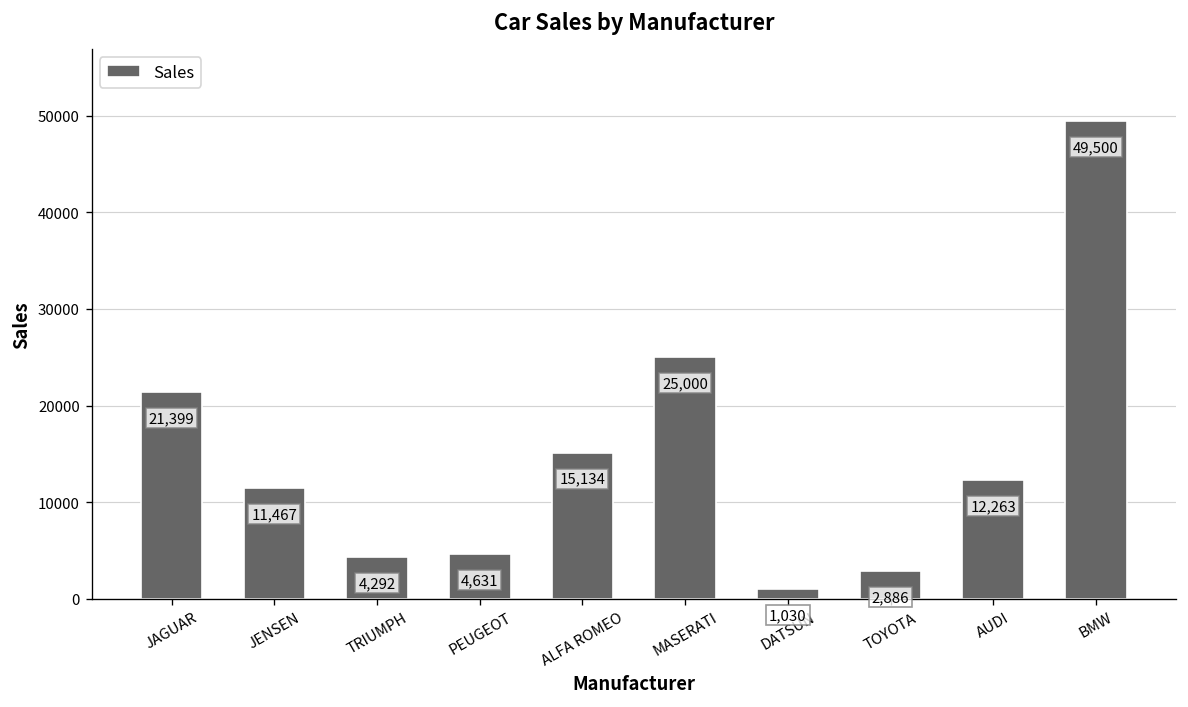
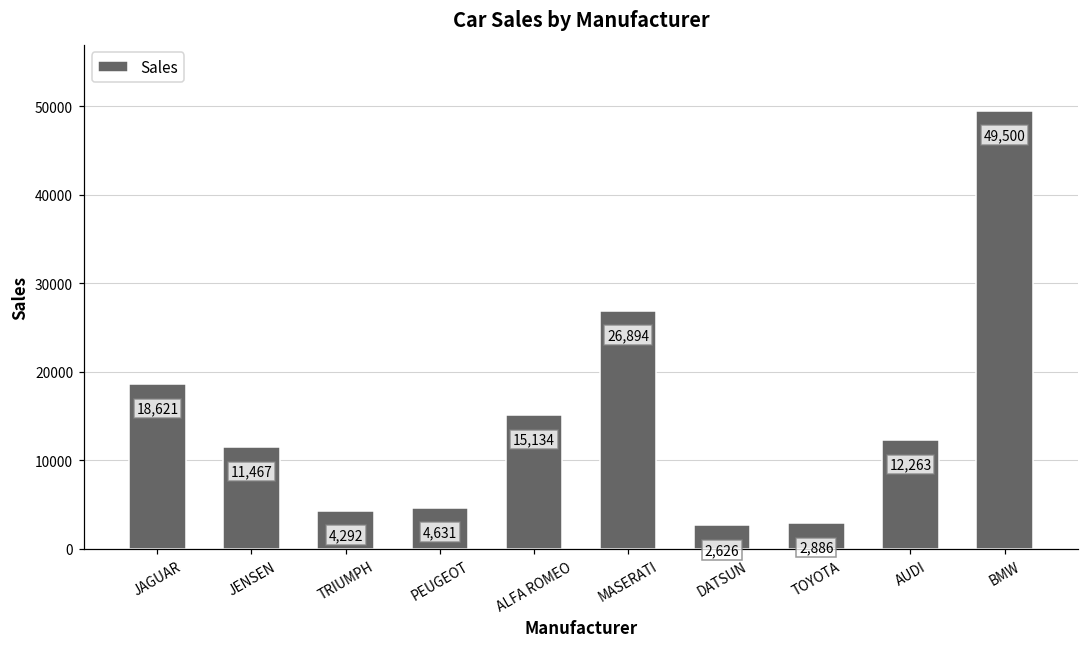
JAGUAR: 21,399 -> 18,621
MASERATI: 25,000 -> 26,894
DATSUN: 1,030 -> 2,626
